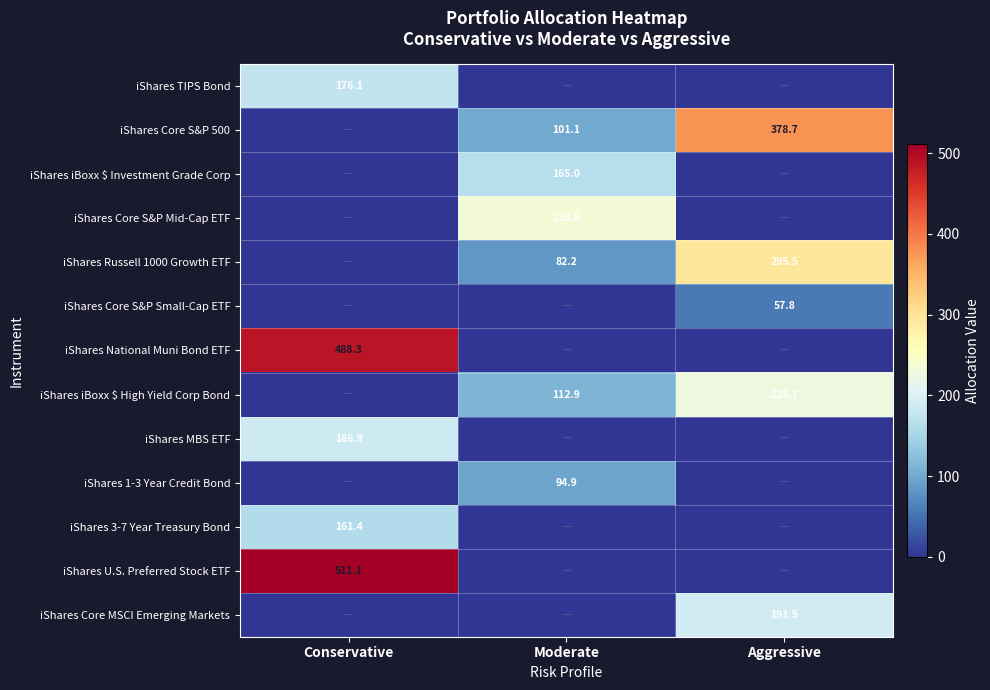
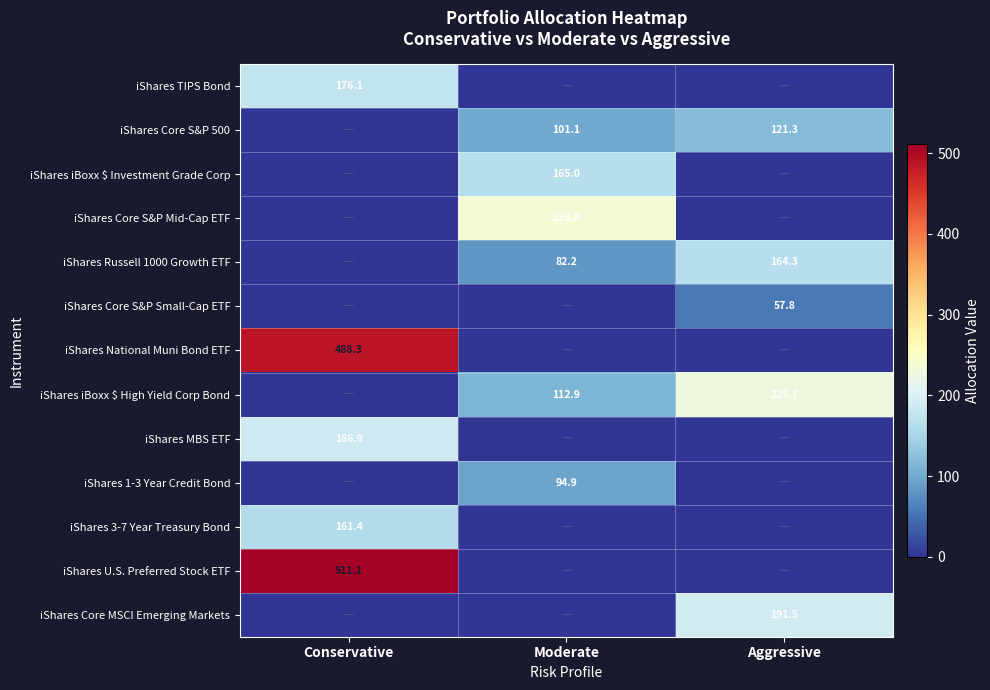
iShares Core S&P 500, Aggressive: 378.7 -> 121.3
iShares Russell 1000 Growth ETF, Aggressive: 295.5 -> 164.3
